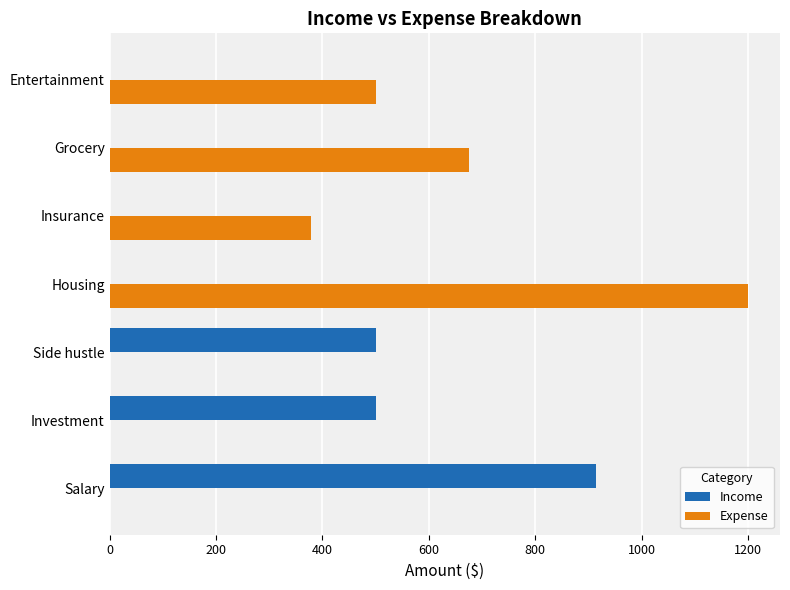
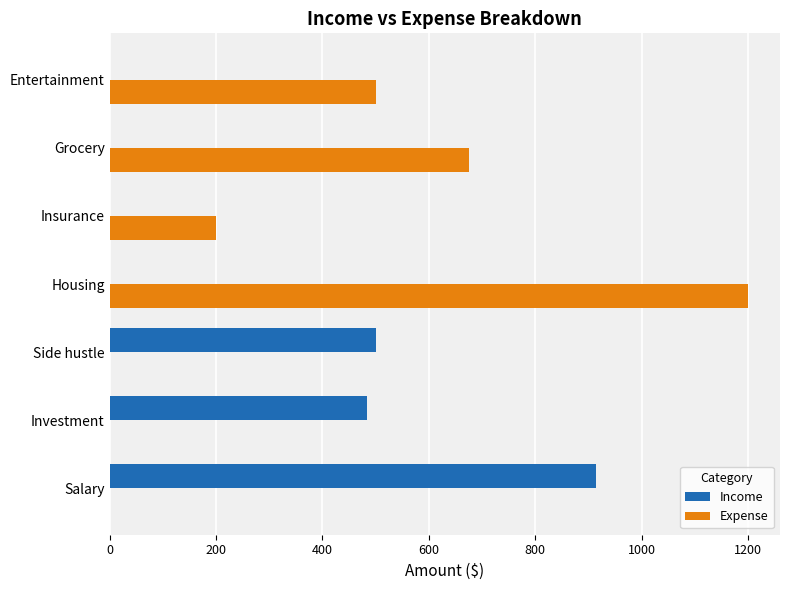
Expense, Insurance: 380 -> 200
Income, Investment: 500 -> 480
